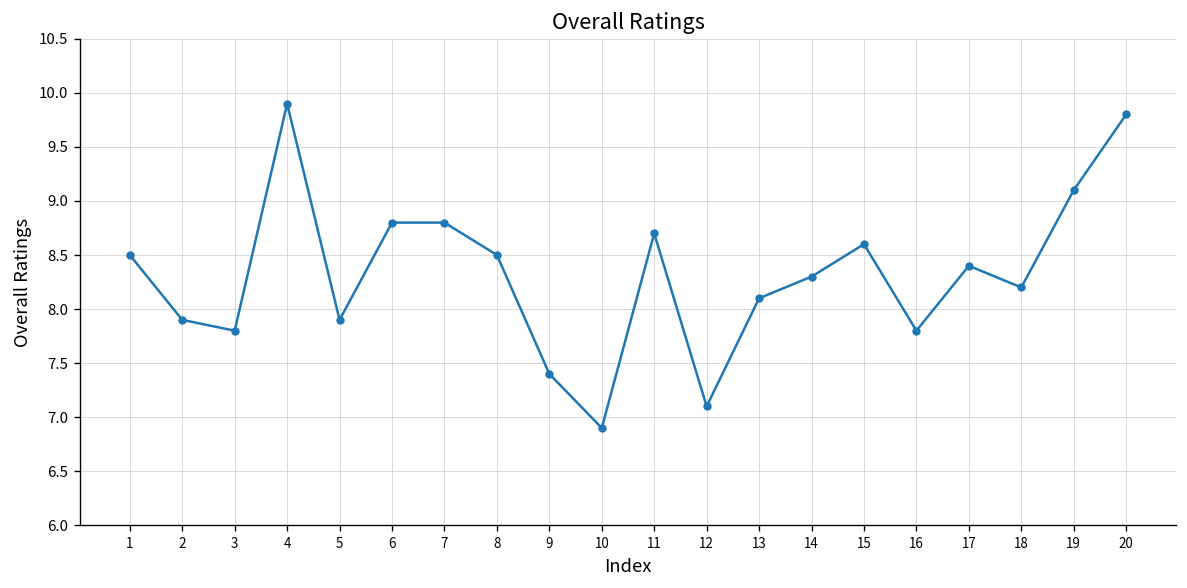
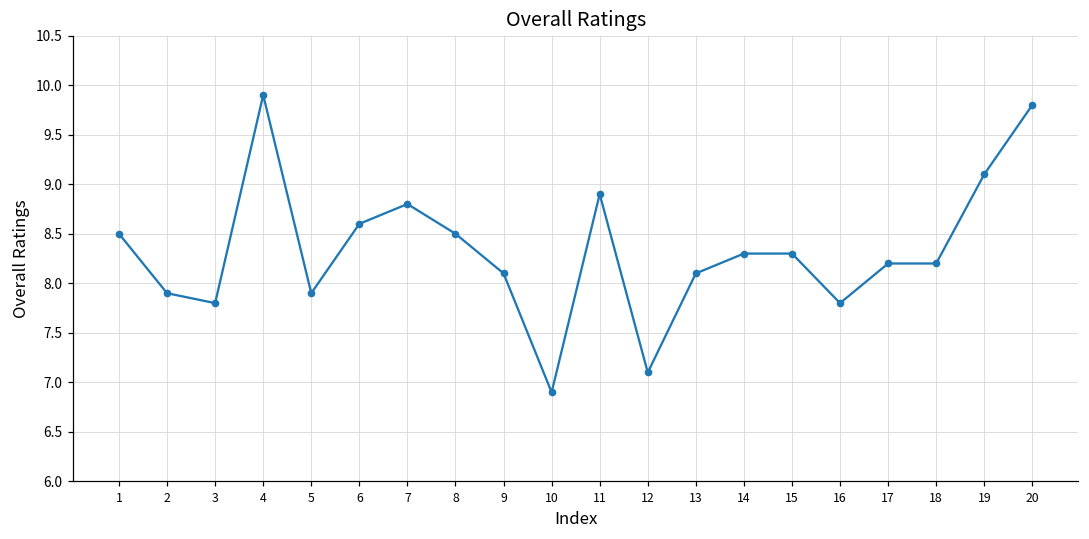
6: 8.8 -> 8.6
9: 7.4 -> 8.1
11: 8.7 -> 8.9
15: 8.6 -> 8.3
17: 8.4 -> 8.2
